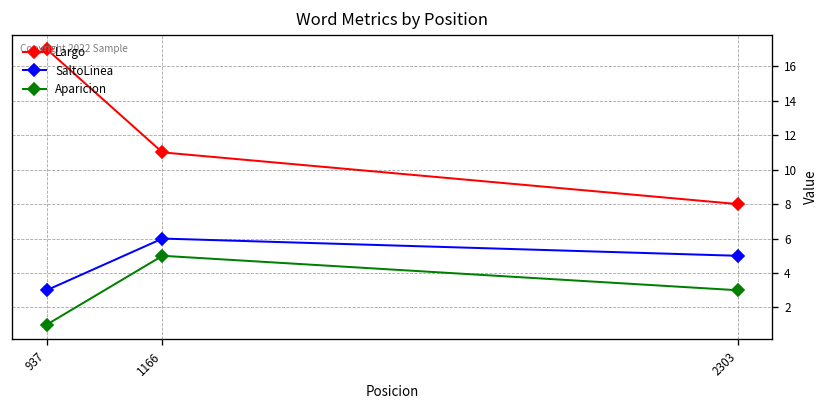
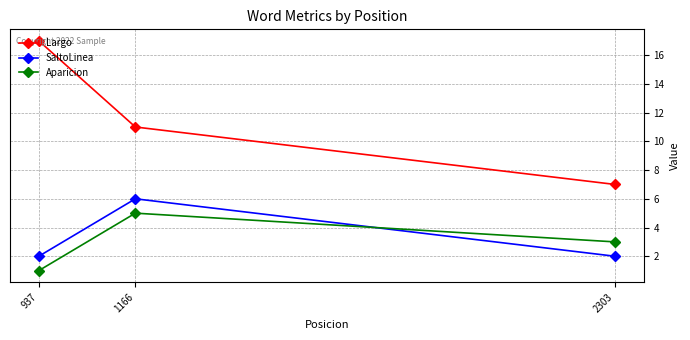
SaltoLinea, 937: 3 -> 2
Largo, 2303: 8 -> 7
SaltoLinea, 2303: 5 -> 2
